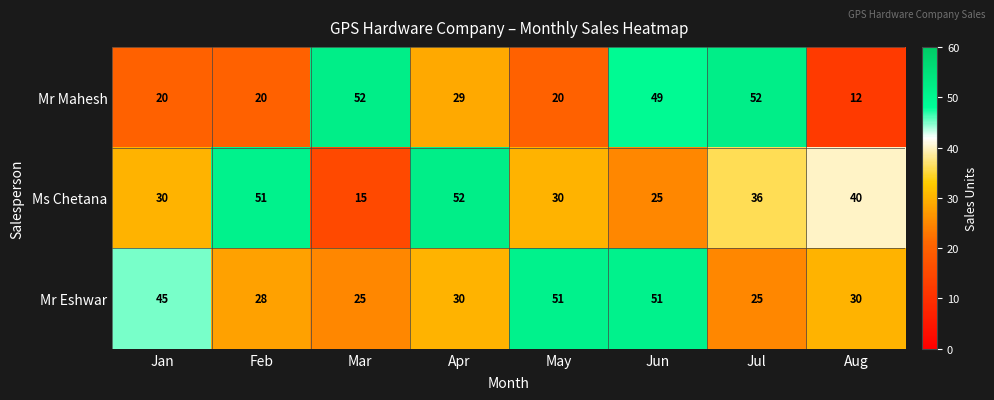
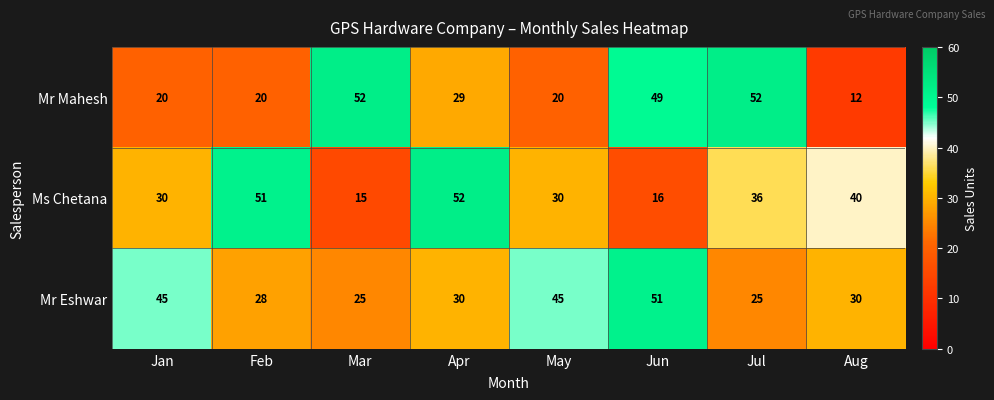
Ms Chetana, Jun: 25 -> 16
Mr Eshwar, May: 51 -> 45
